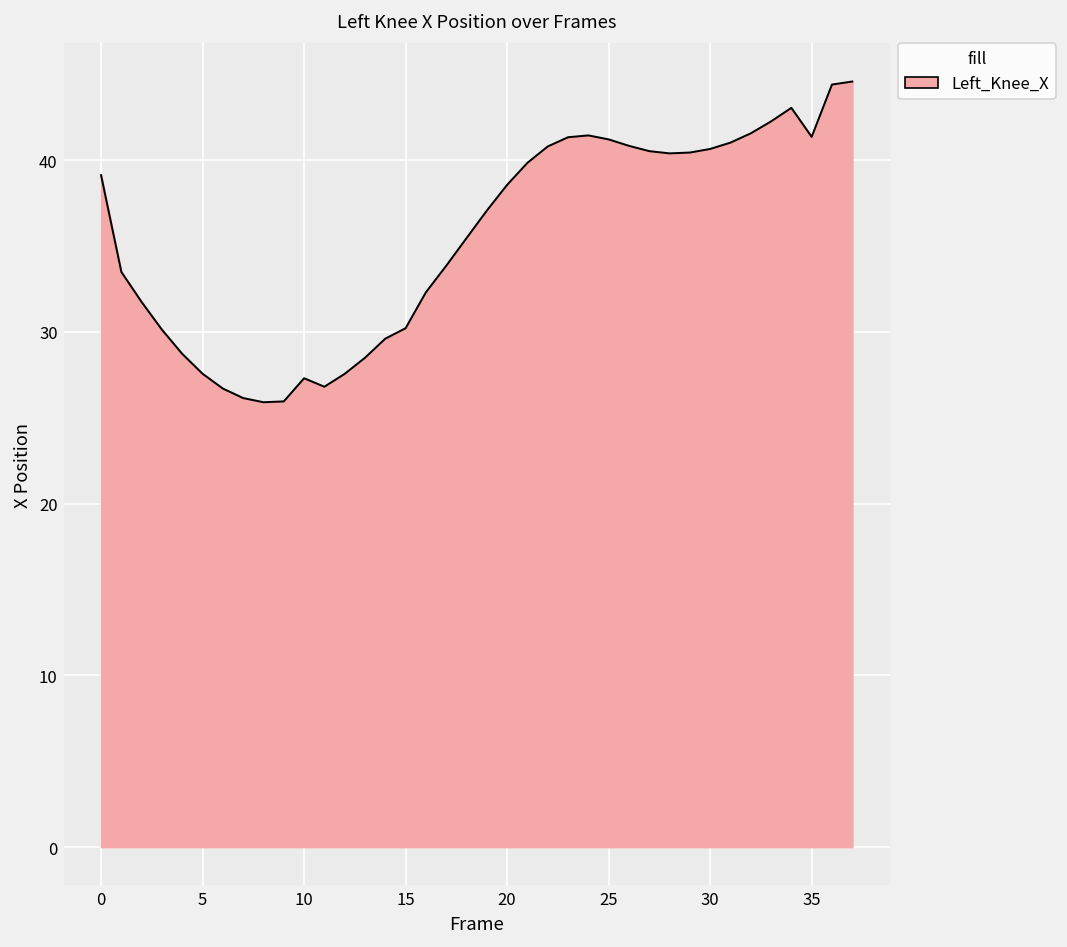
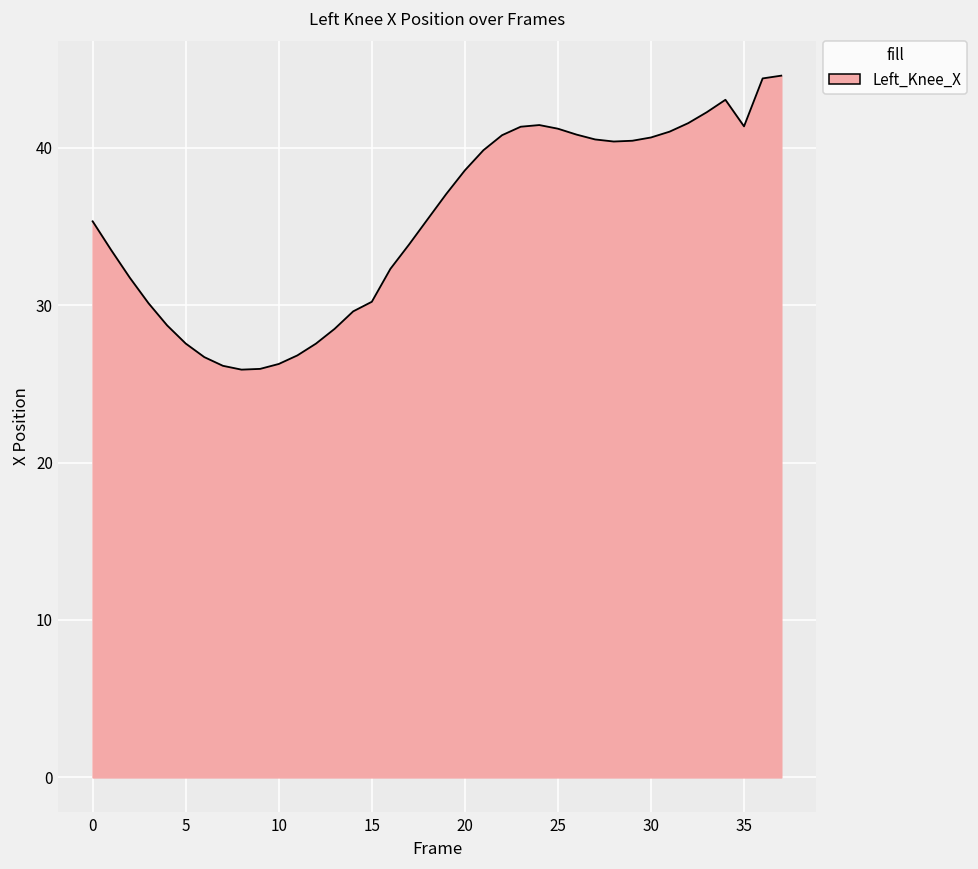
0: 39.1 -> 35.3
10: 27.3 -> 26.3
